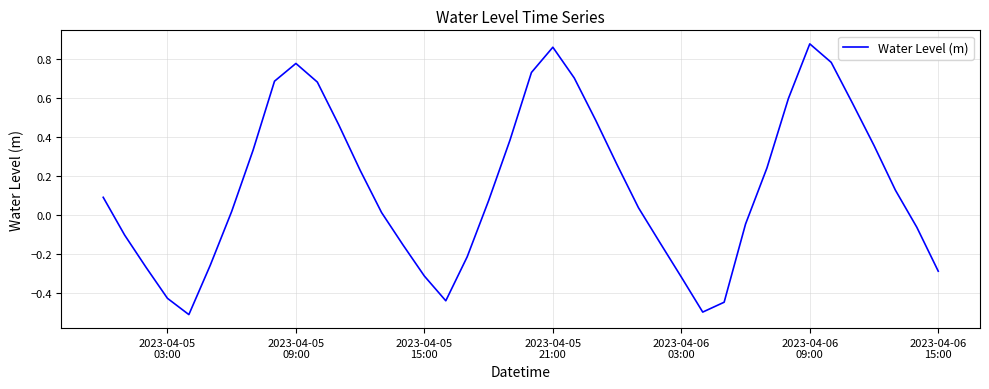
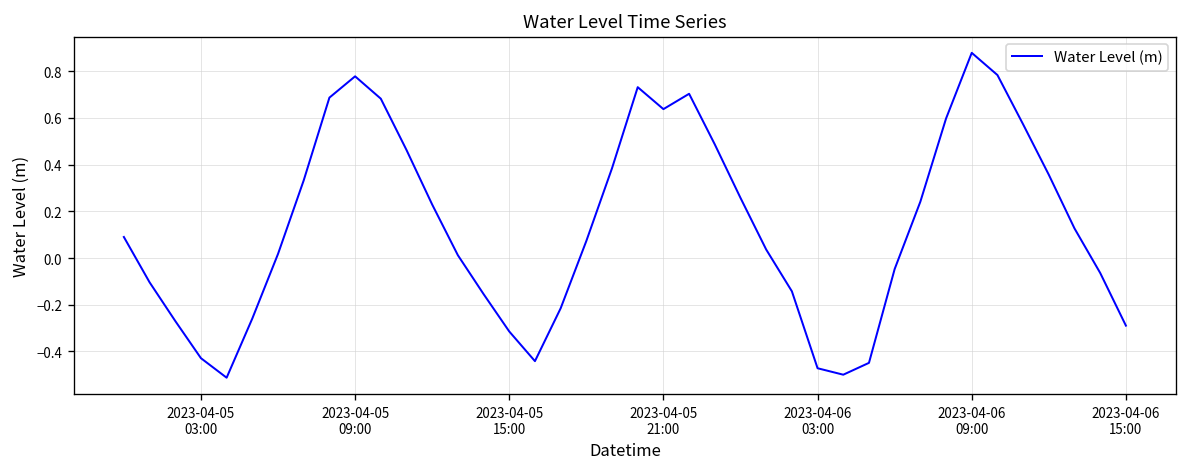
2023-04-05 21:00: 0.86 -> 0.64
2023-04-06 03:00: -0.32 -> -0.47
